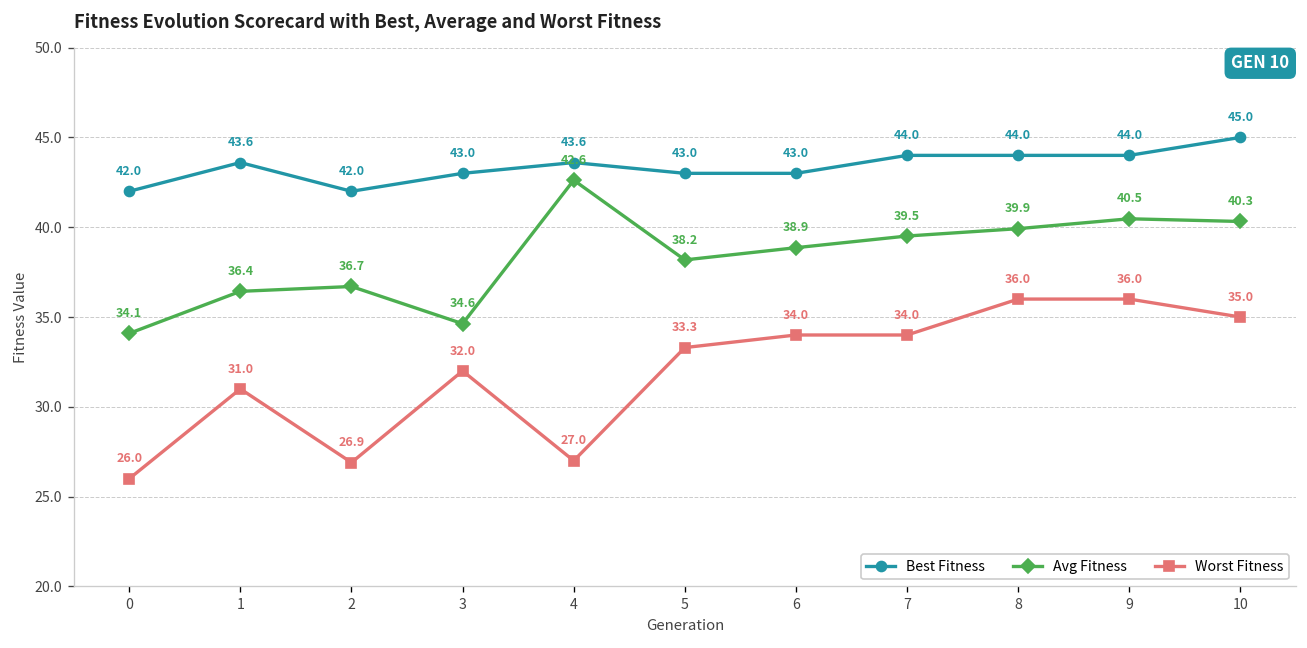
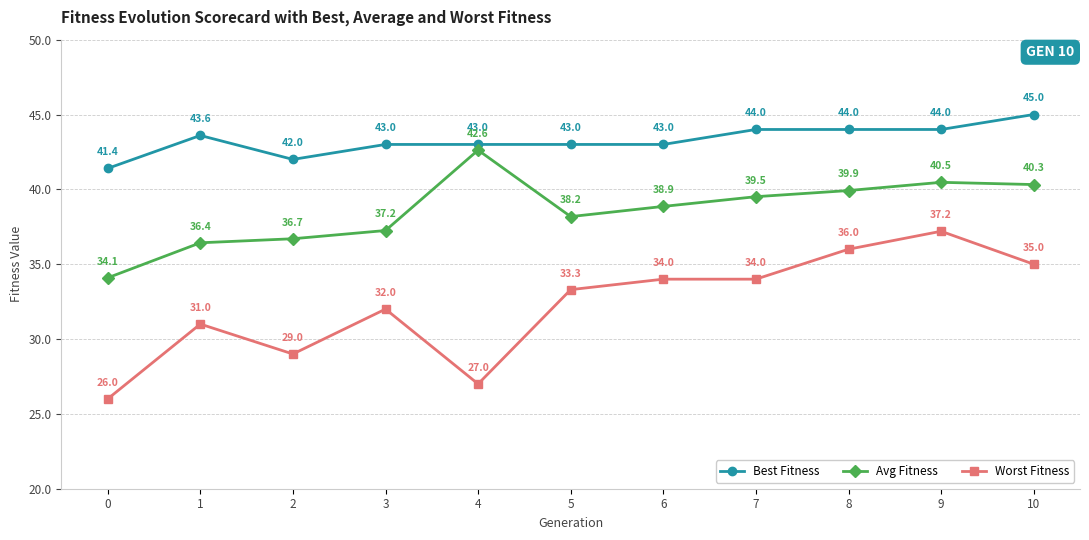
Best Fitness, 0: 42.0 -> 41.4
Worst Fitness, 2: 26.9 -> 29.0
Avg Fitness, 3: 34.6 -> 37.2
Best Fitness, 4: 43.6 -> 43.0
Worst Fitness, 9: 36.0 -> 37.2
